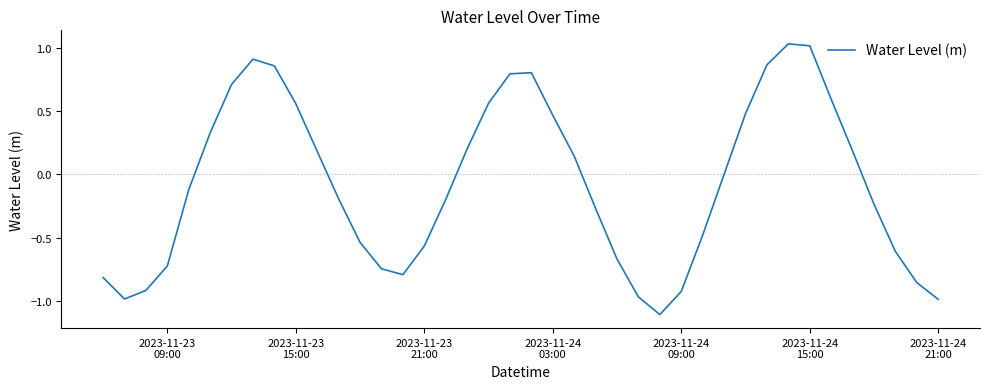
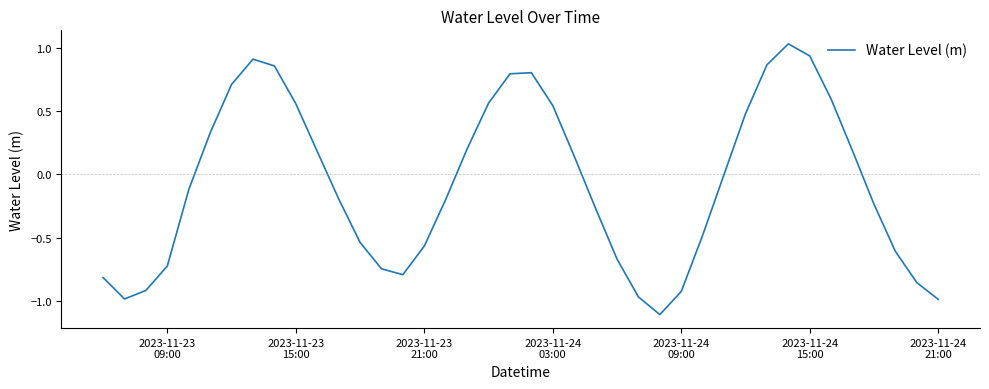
2023-11-24 03:00: 0.47 -> 0.54
2023-11-24 15:00: 1.01 -> 0.93
